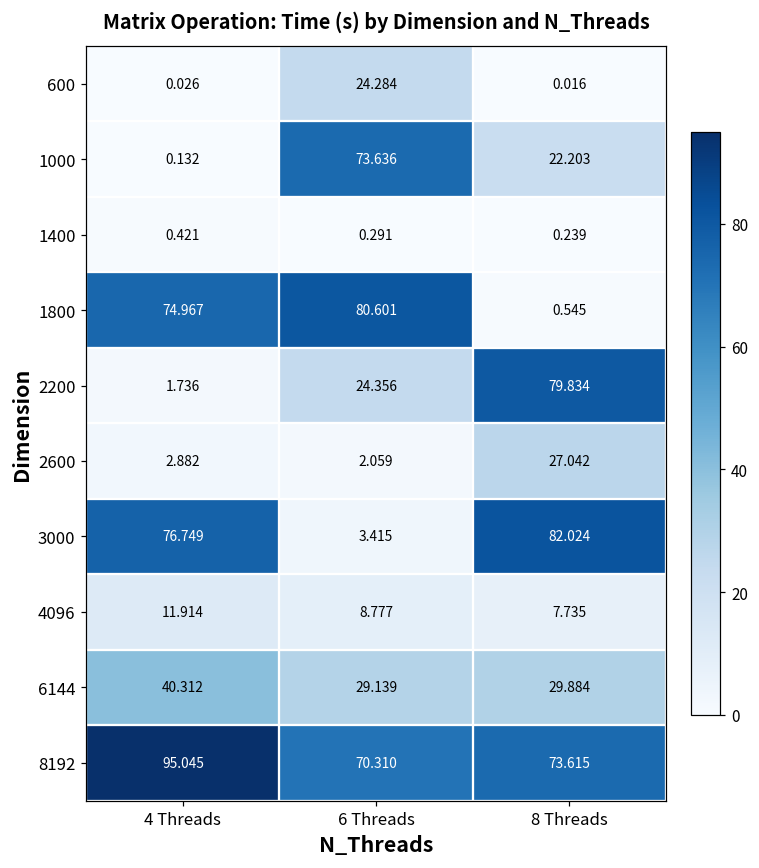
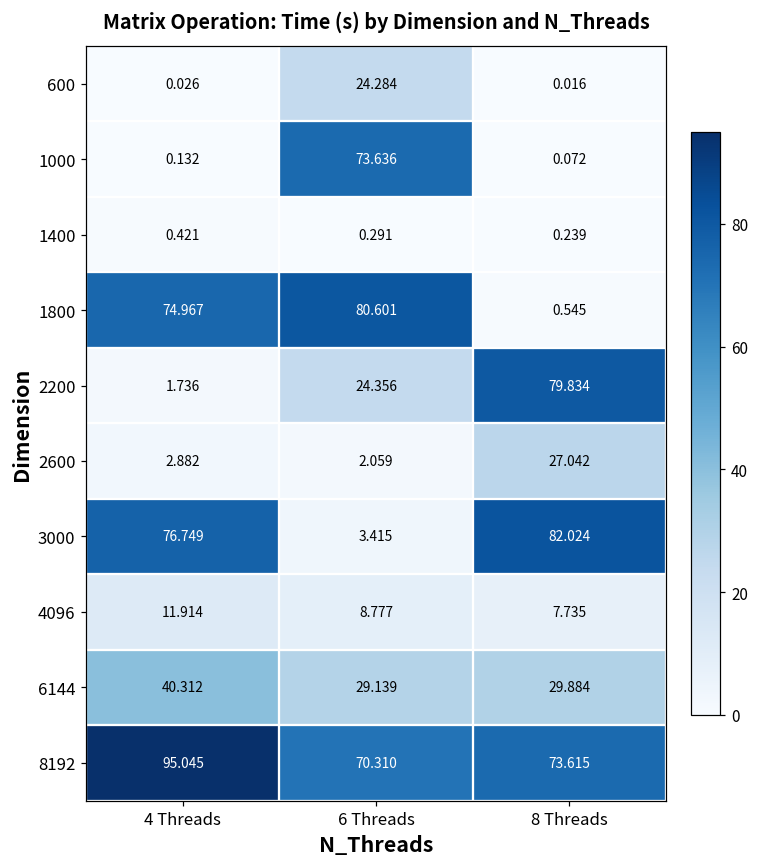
1000, 8 Threads: 22.203 -> 0.072
